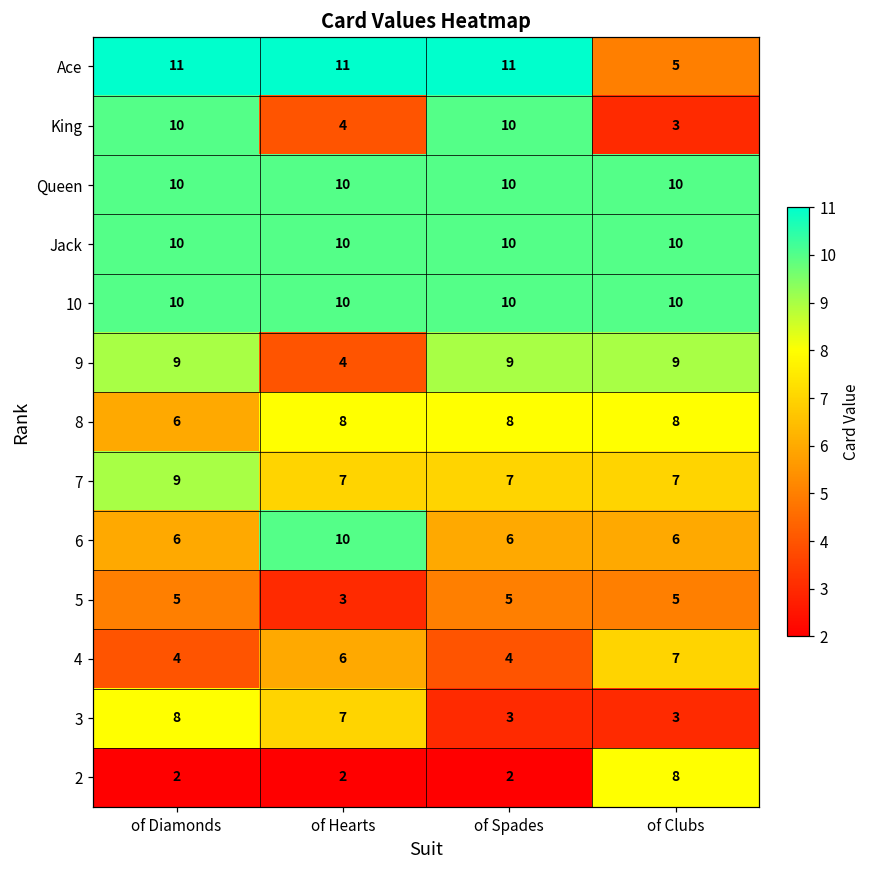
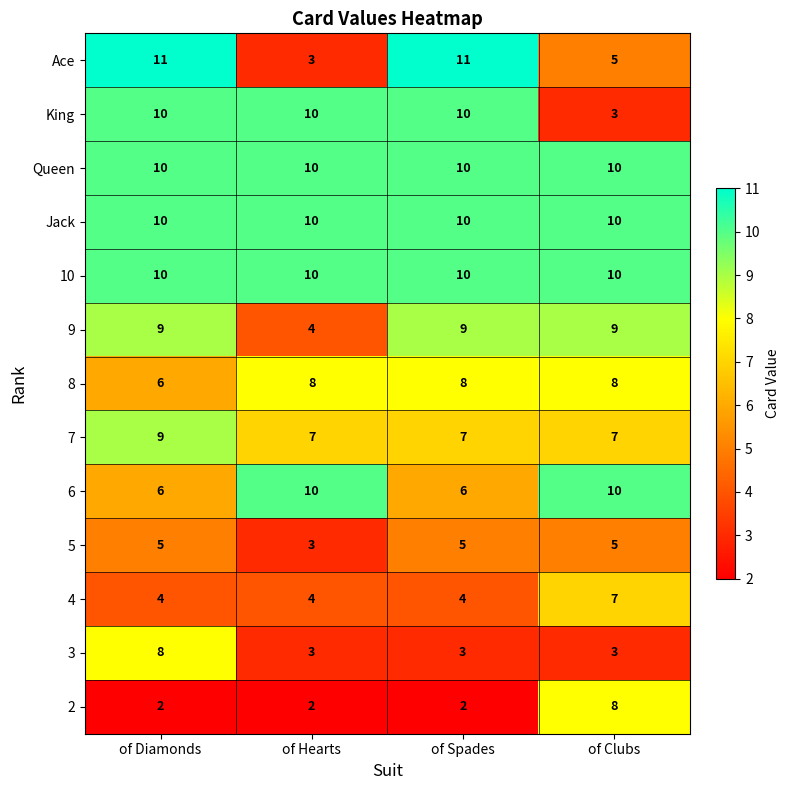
Ace, of Hearts: 11 -> 3
King, of Hearts: 4 -> 10
6, of Clubs: 6 -> 10
4, of Hearts: 6 -> 4
3, of Hearts: 7 -> 3
